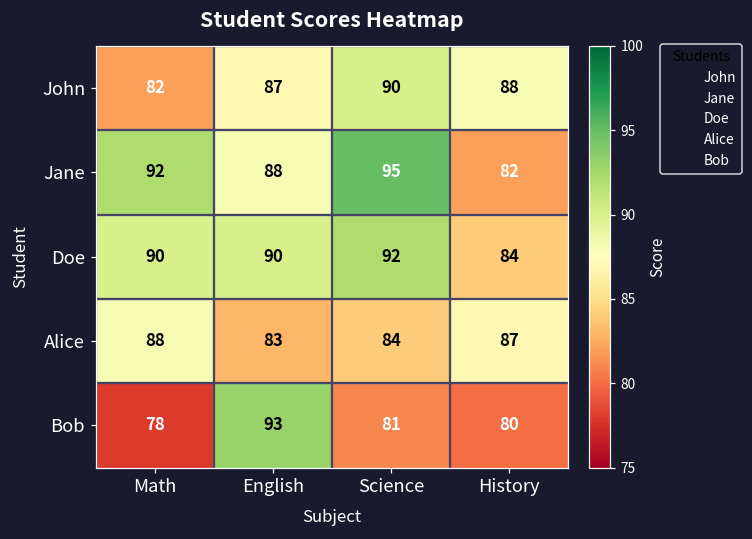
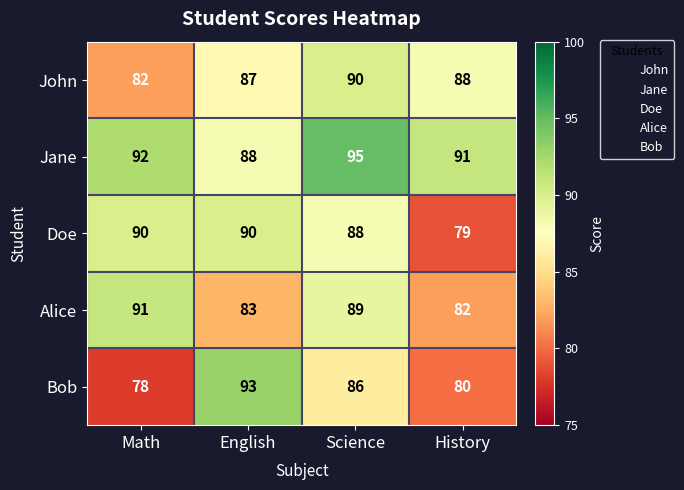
Jane, History: 82 -> 91
Doe, Science: 92 -> 88
Doe, History: 84 -> 79
Alice, Math: 88 -> 91
Alice, Science: 84 -> 89
Alice, History: 87 -> 82
Bob, Science: 81 -> 86
